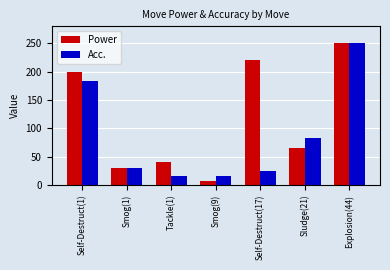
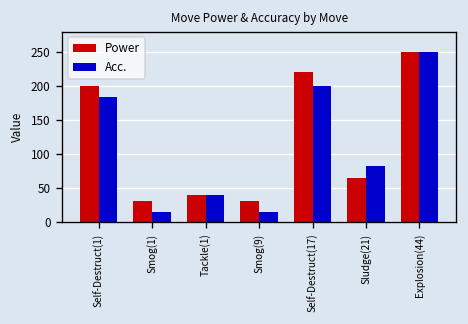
Acc., Smog(1): 30 -> 20
Acc., Tackle(1): 20 -> 40
Power, Smog(9): 10 -> 30
Acc., Self-Destruct(17): 20 -> 200
